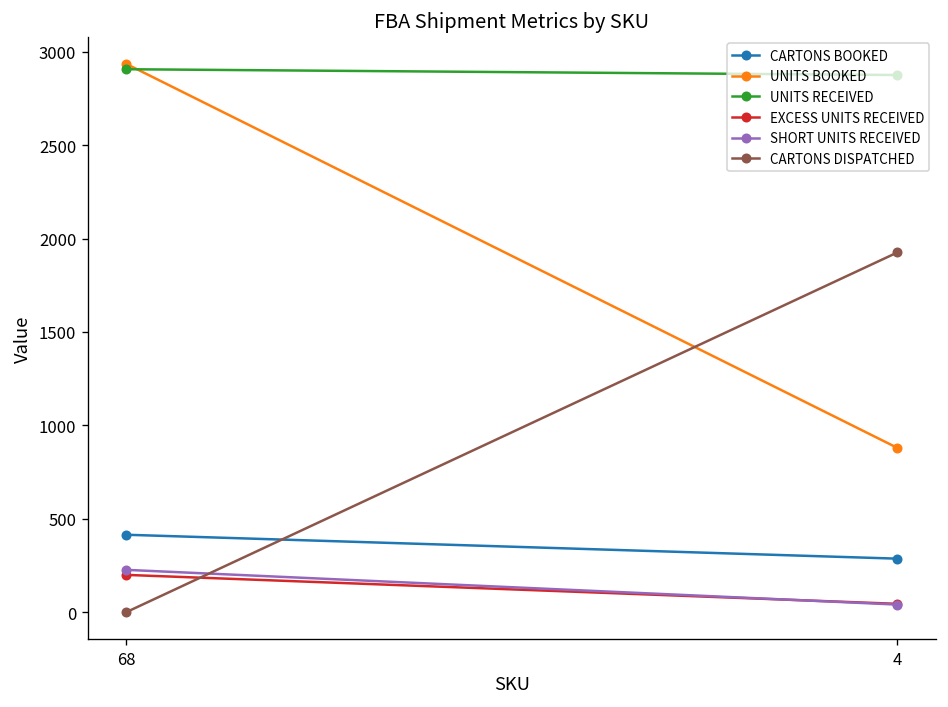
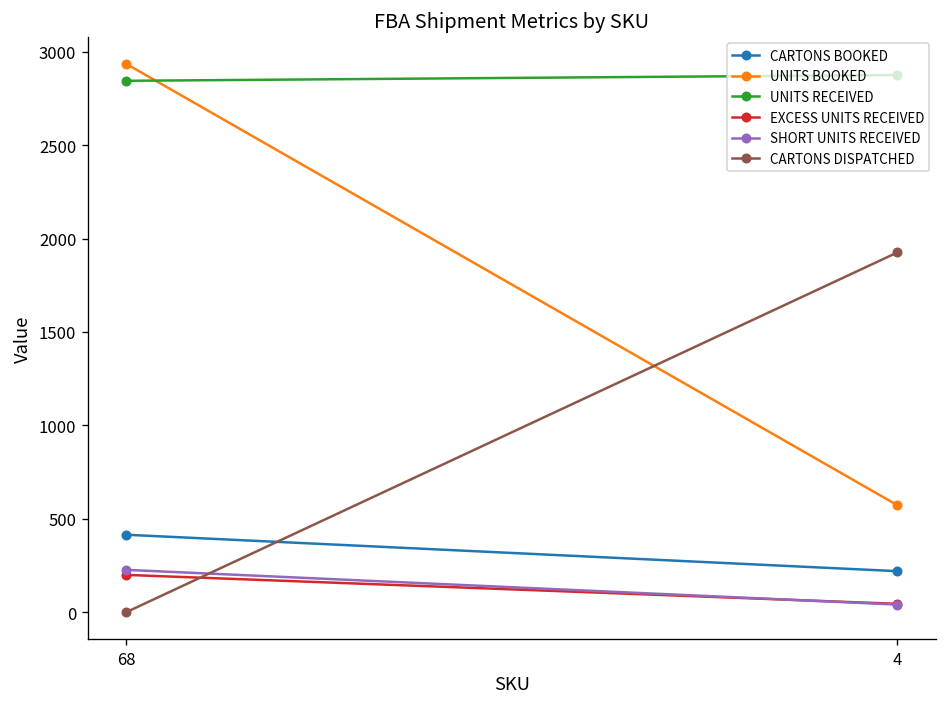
UNITS RECEIVED, 68: 2910 -> 2850
CARTONS BOOKED, 4: 290 -> 220
UNITS BOOKED, 4: 880 -> 570
